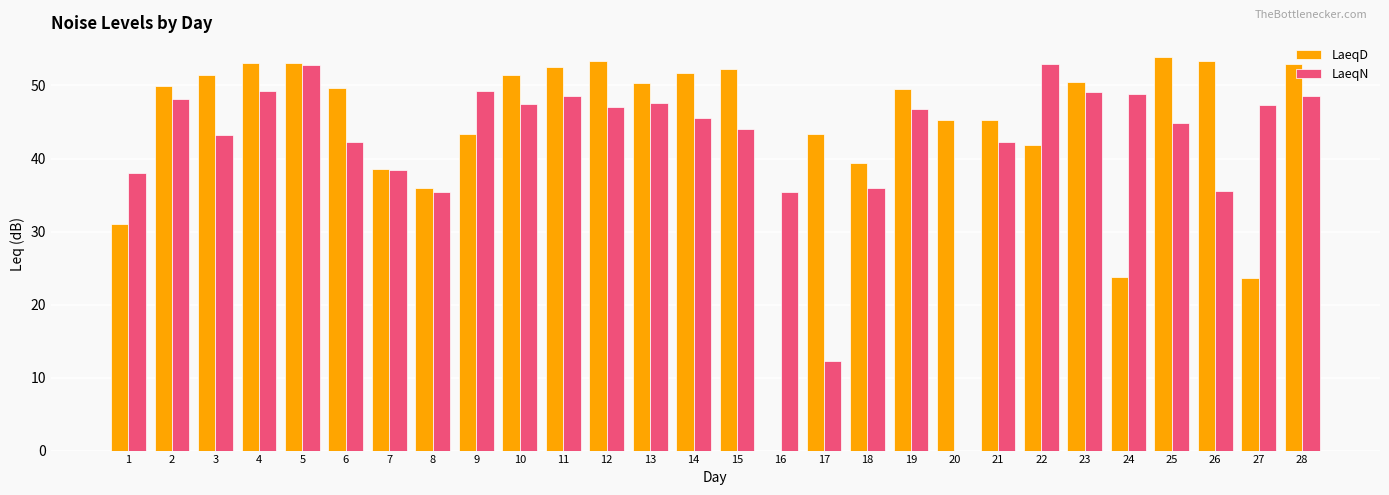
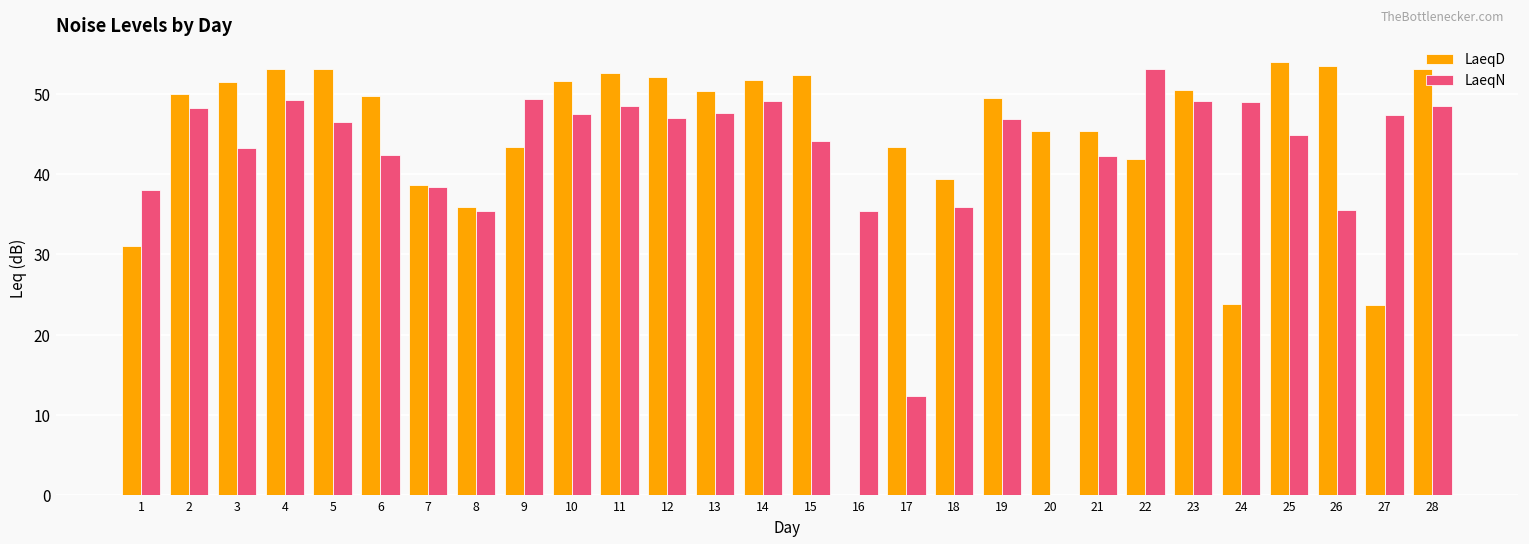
LaeqN, 5: 53 -> 47
LaeqD, 12: 53 -> 52
LaeqN, 14: 46 -> 49
